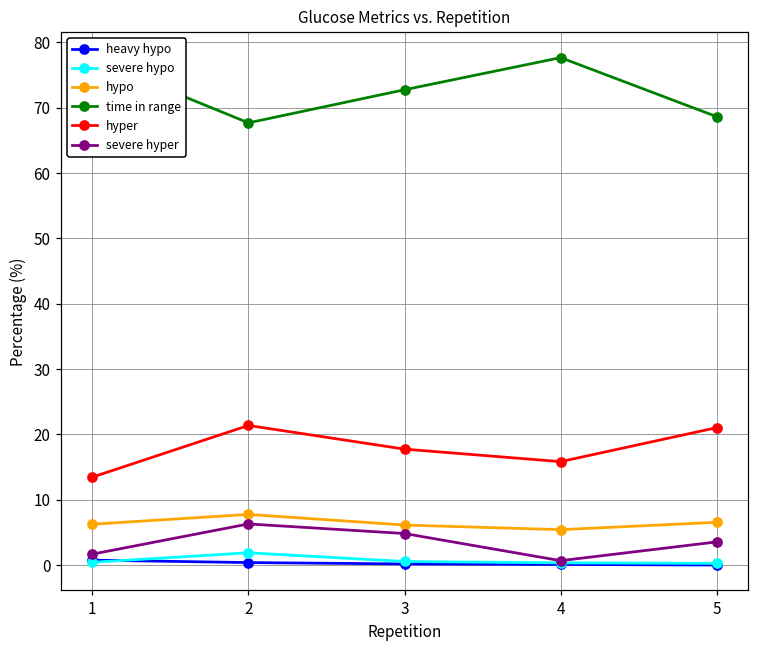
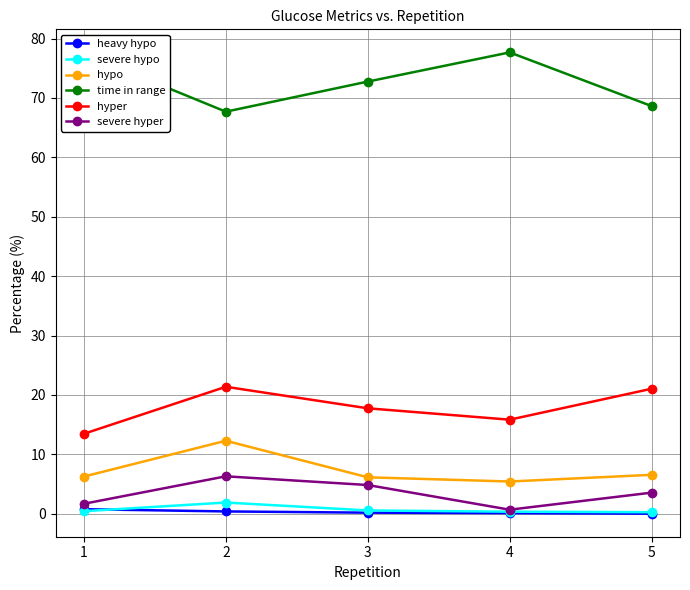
hypo, 2: 8 -> 12
